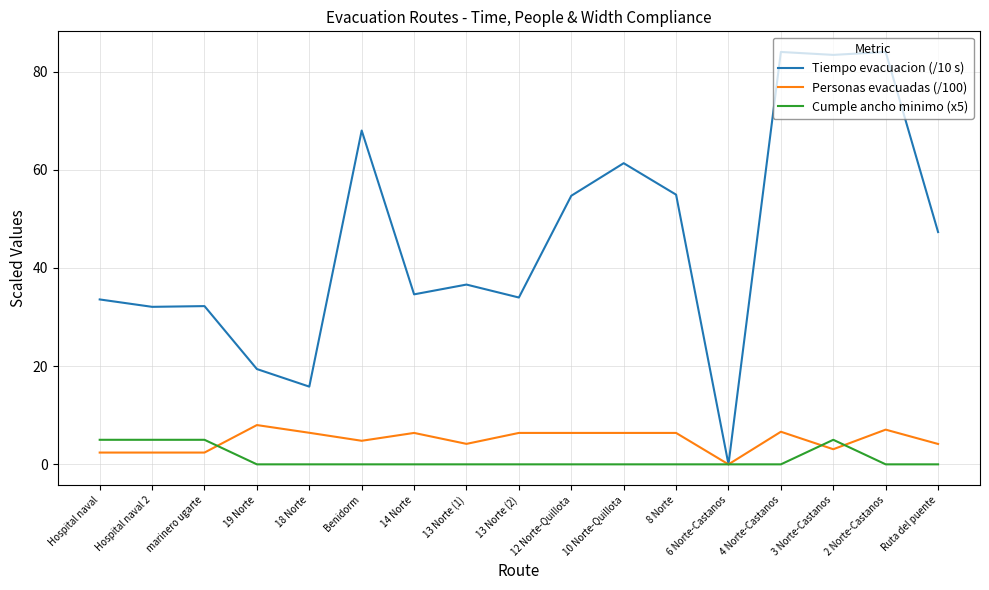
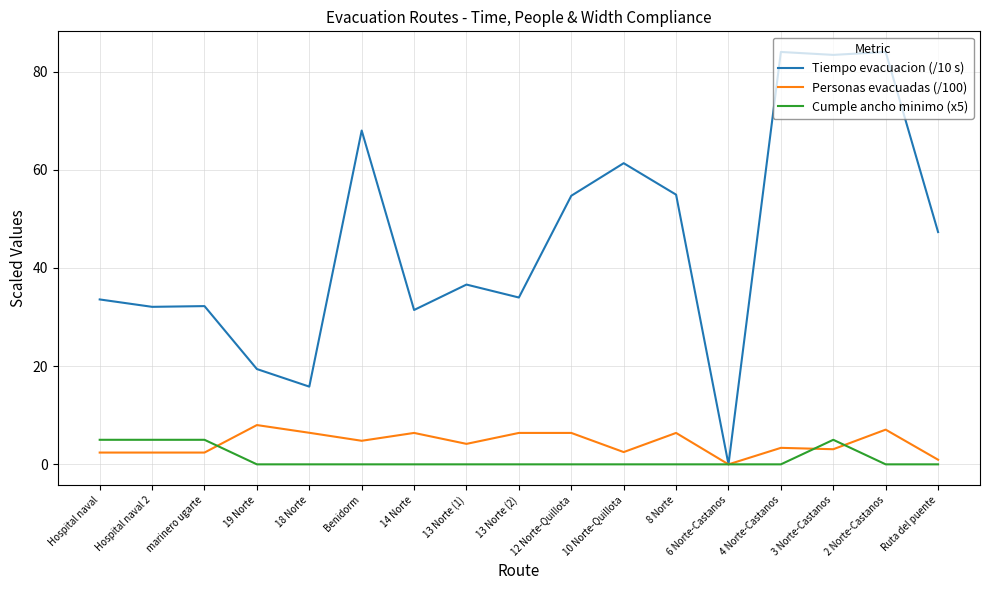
Tiempo evacuacion (/10 s), 14 Norte: 35 -> 31
Personas evacuadas (/100), 10 Norte-Quillota: 6 -> 3
Personas evacuadas (/100), 4 Norte-Castanos: 7 -> 3
Personas evacuadas (/100), Ruta del puente: 4 -> 1
